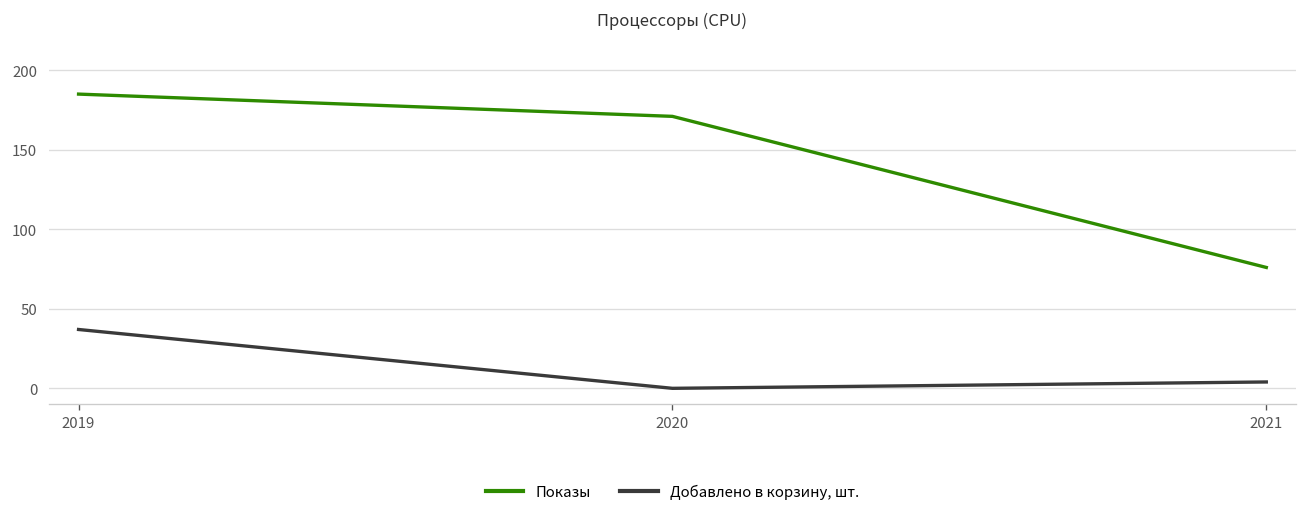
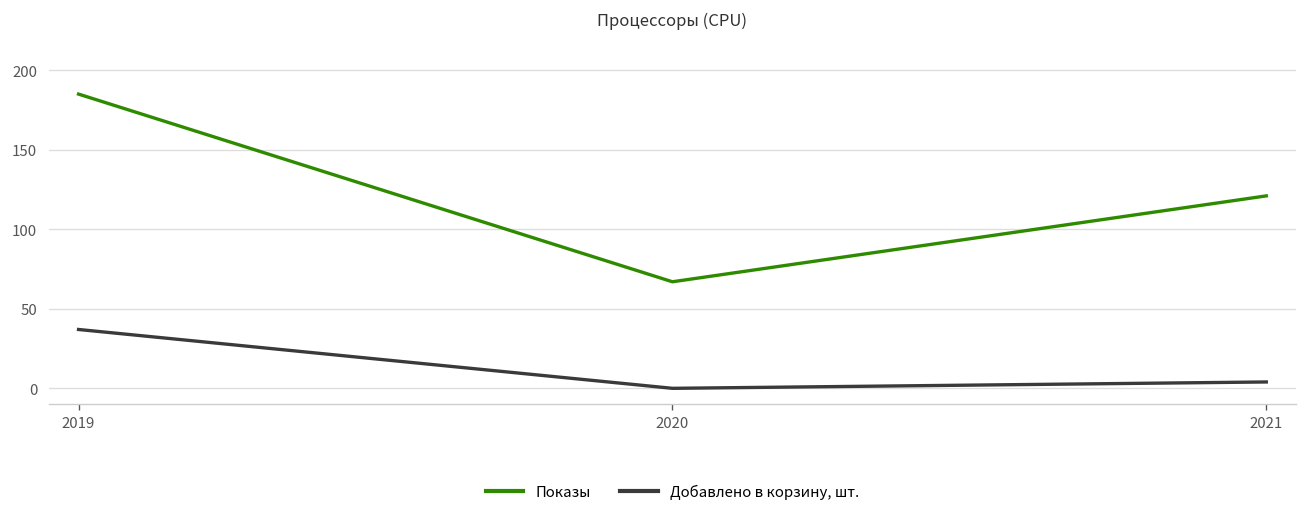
Показы, 2020: 171 -> 67
Показы, 2021: 76 -> 121
